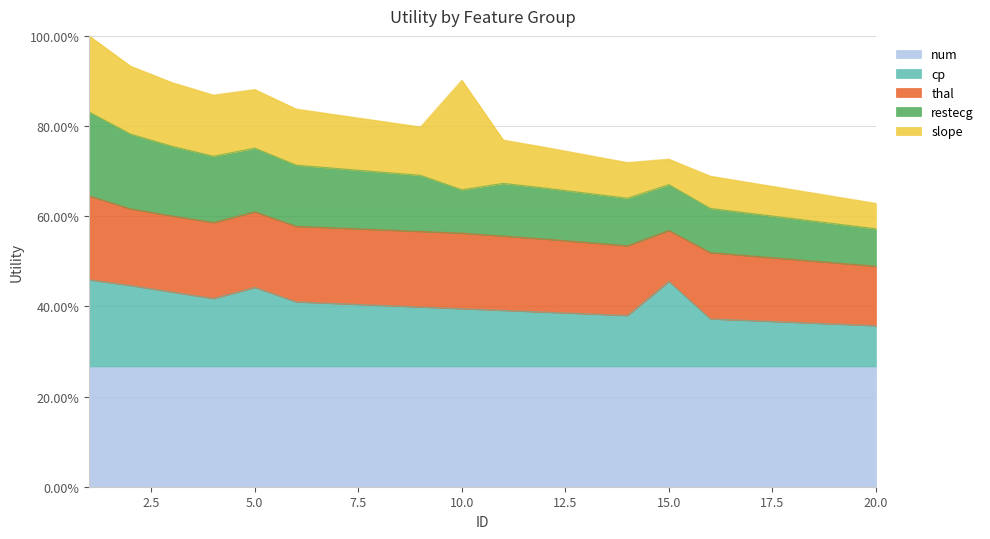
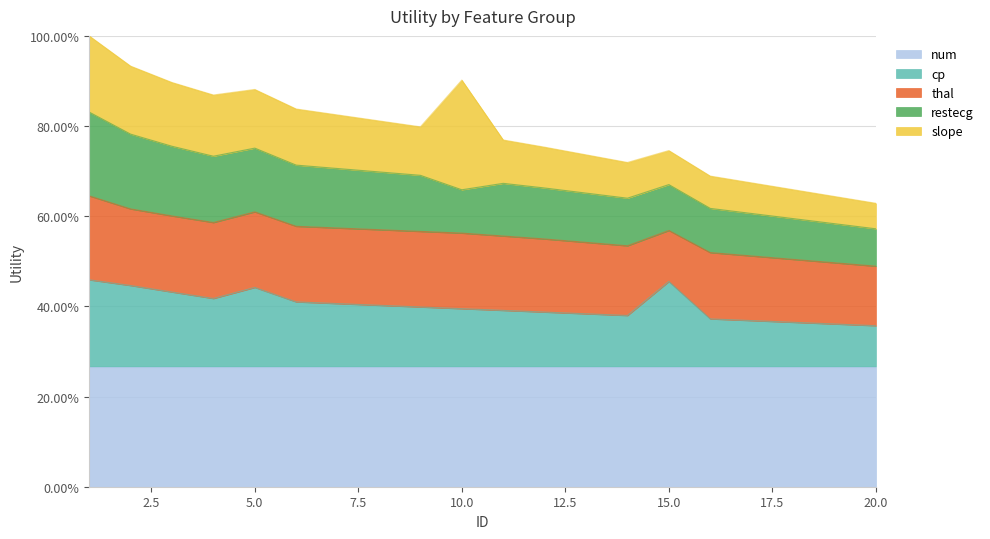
slope, 15.0: 6% -> 8%
